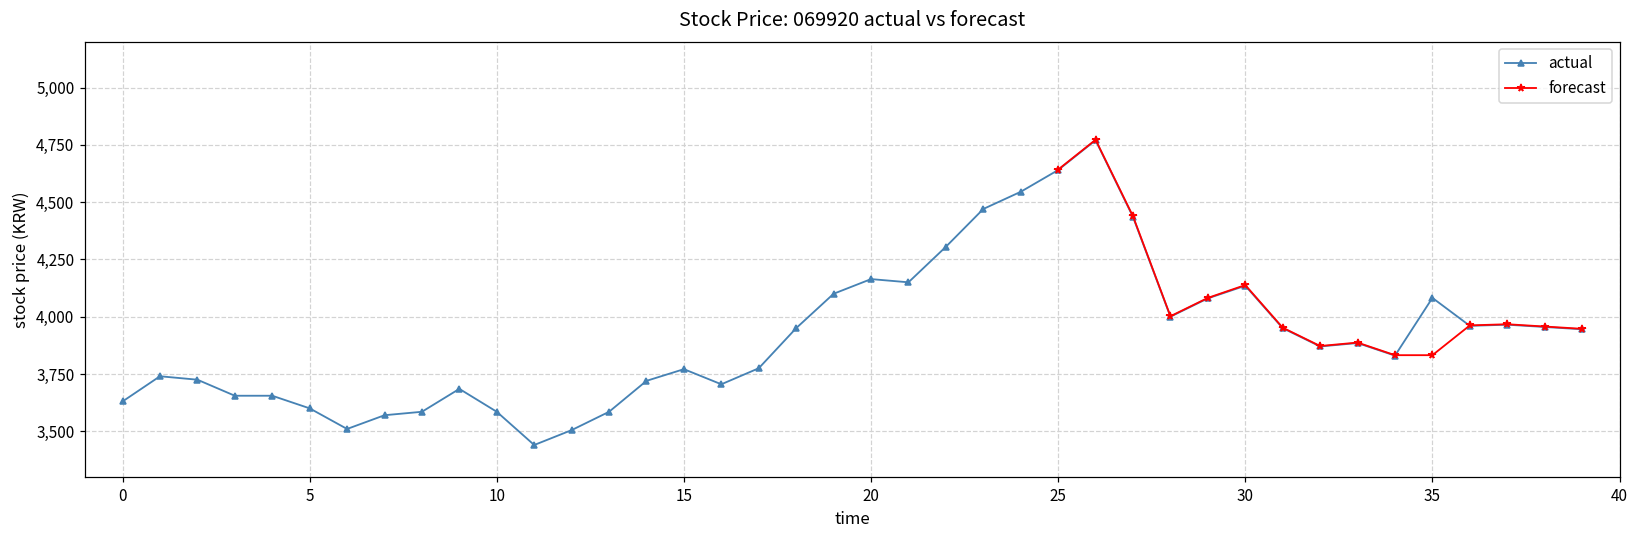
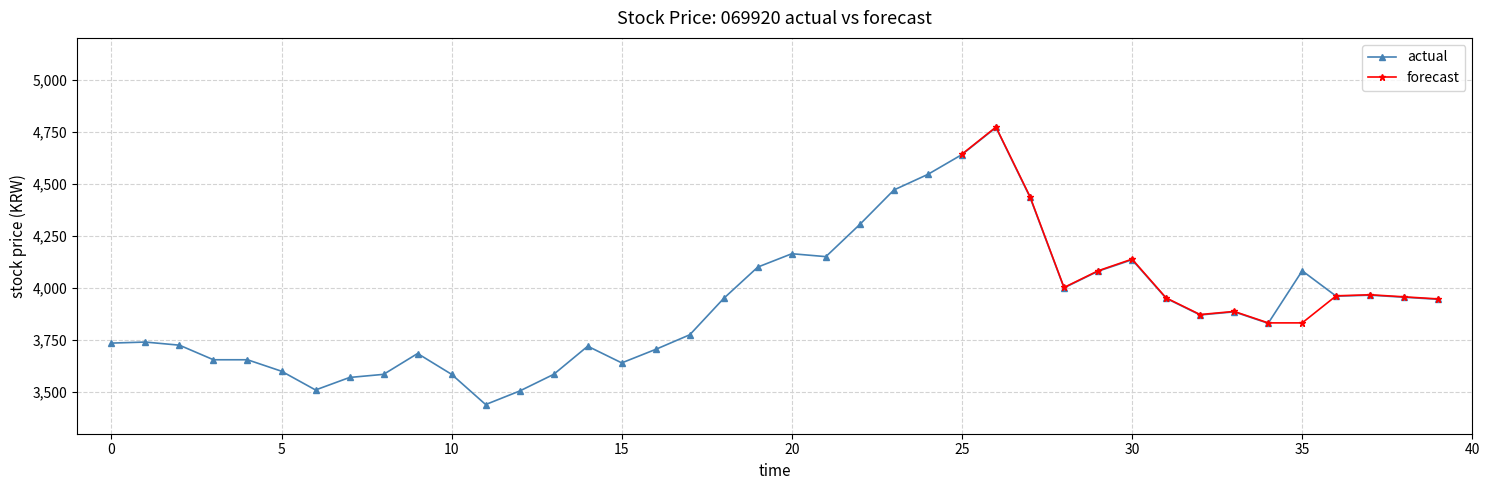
actual, 0: 3,630 -> 3,740
actual, 15: 3,770 -> 3,640
